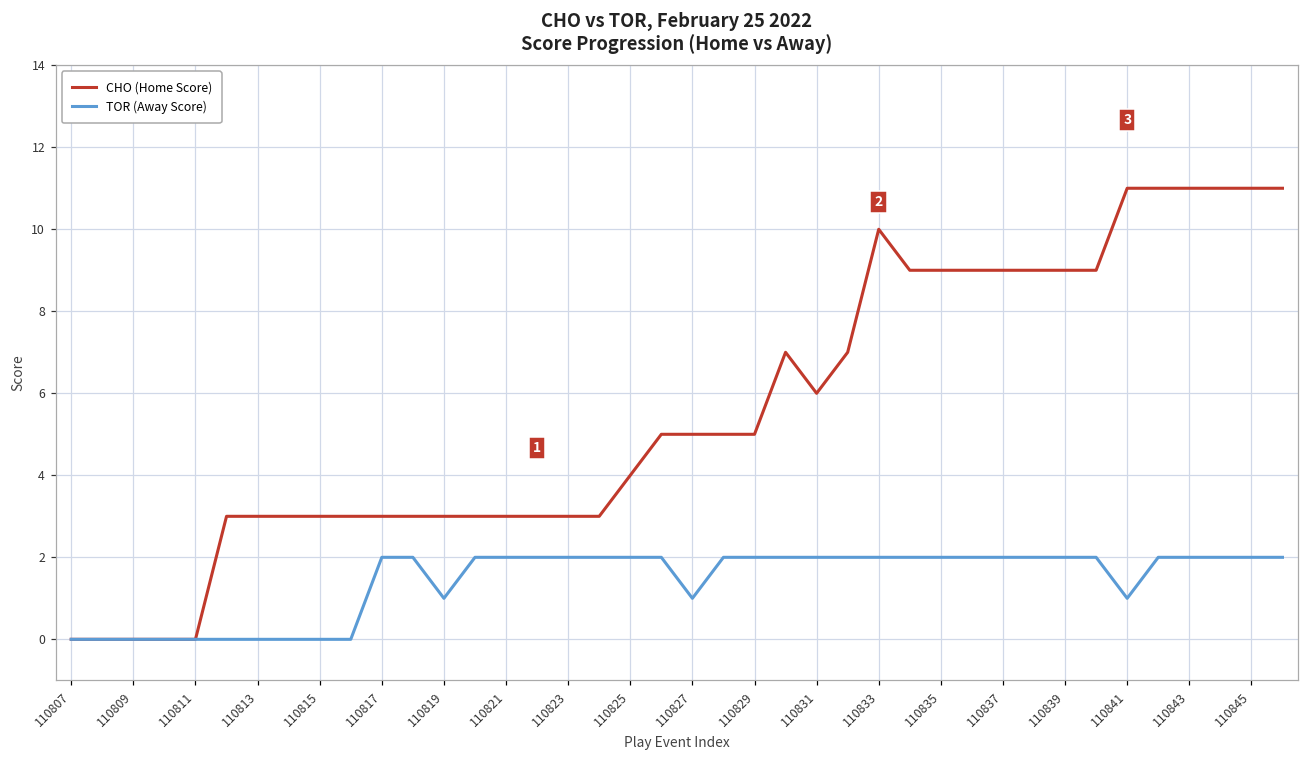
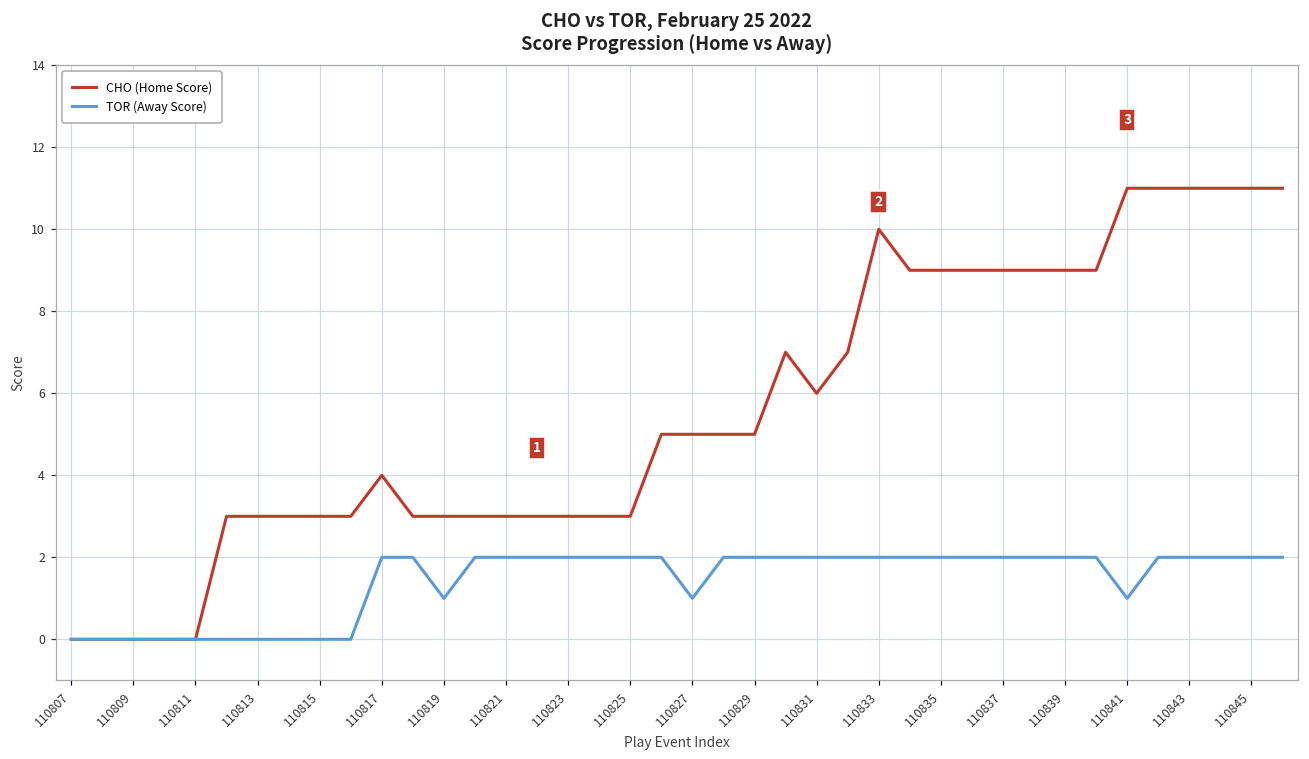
CHO (Home Score), 110817: 3 -> 4
CHO (Home Score), 110825: 4 -> 3
